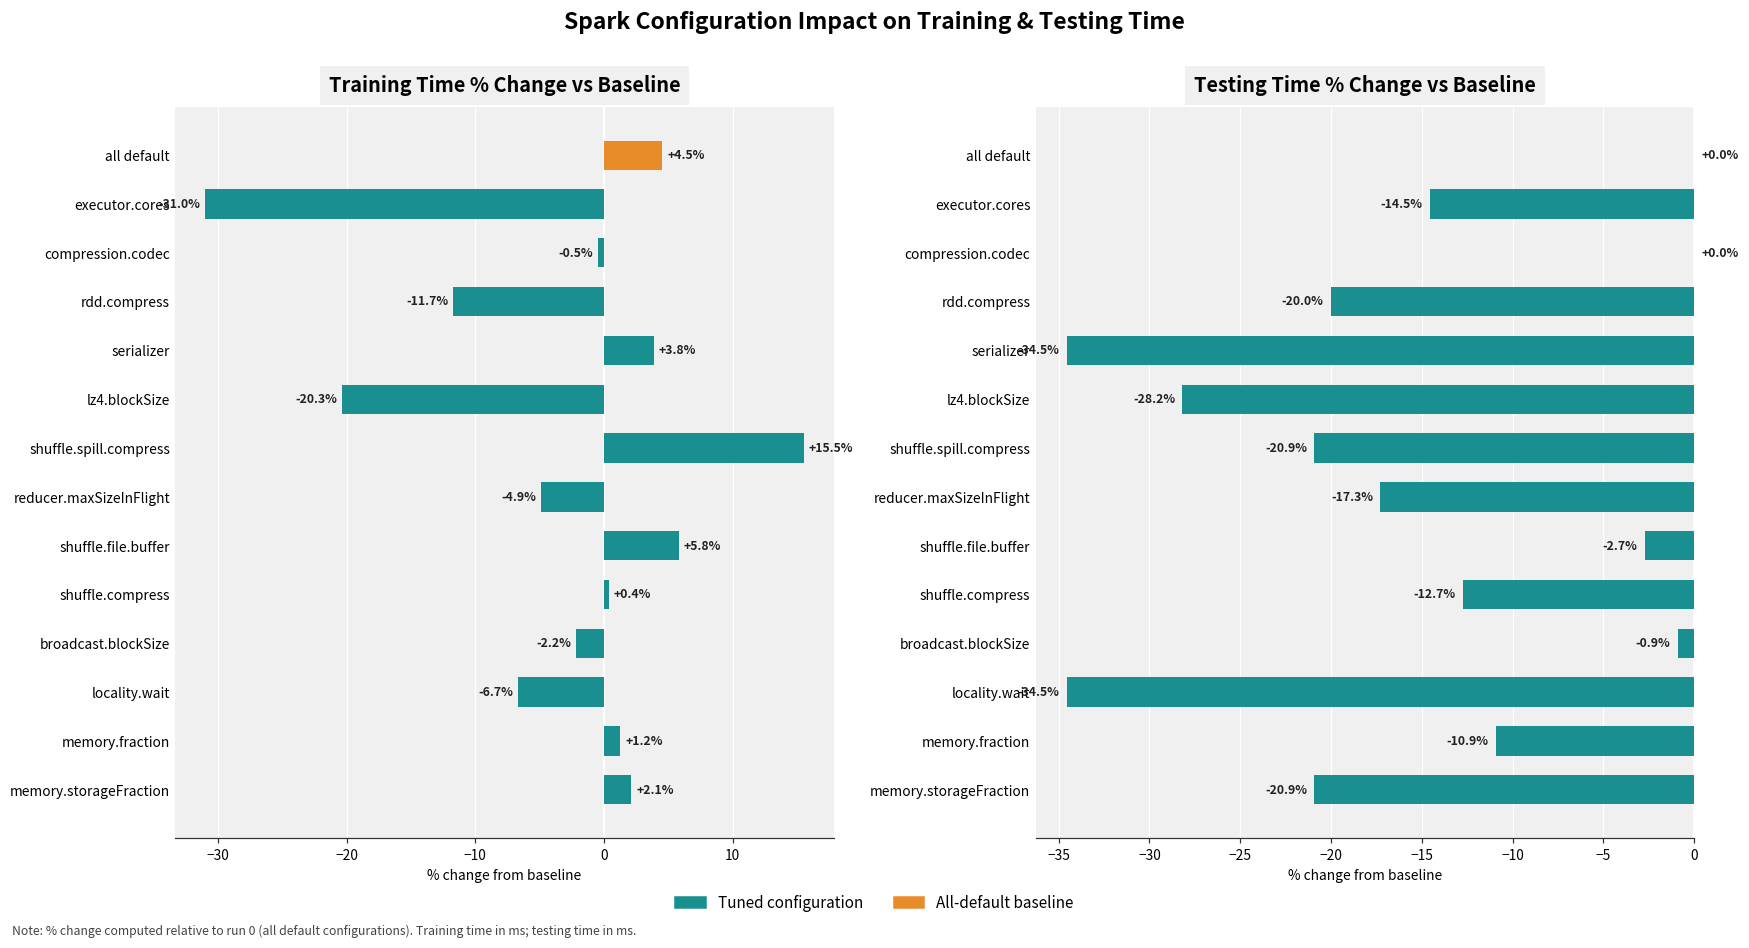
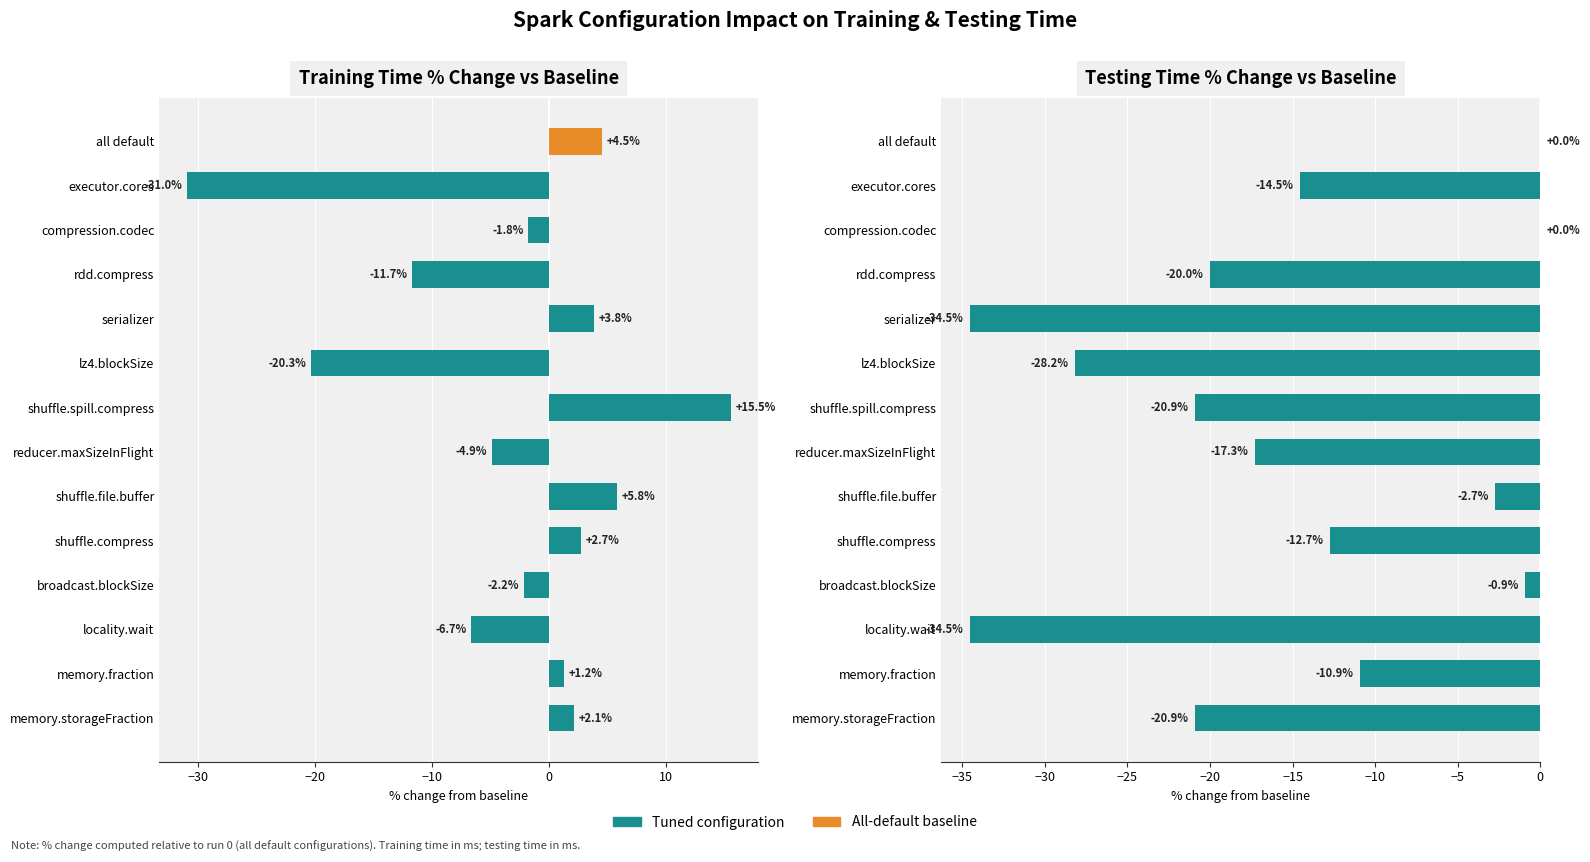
Training Time % Change vs Baseline, compression.codec: -0.5% -> -1.8%
Training Time % Change vs Baseline, shuffle.compress: +0.4% -> +2.7%
